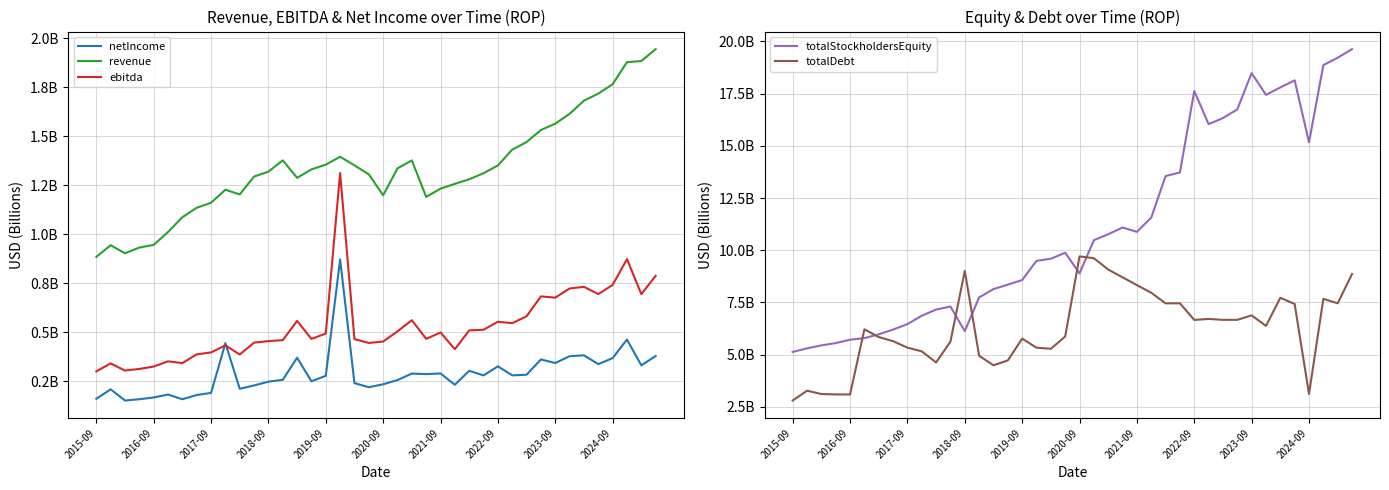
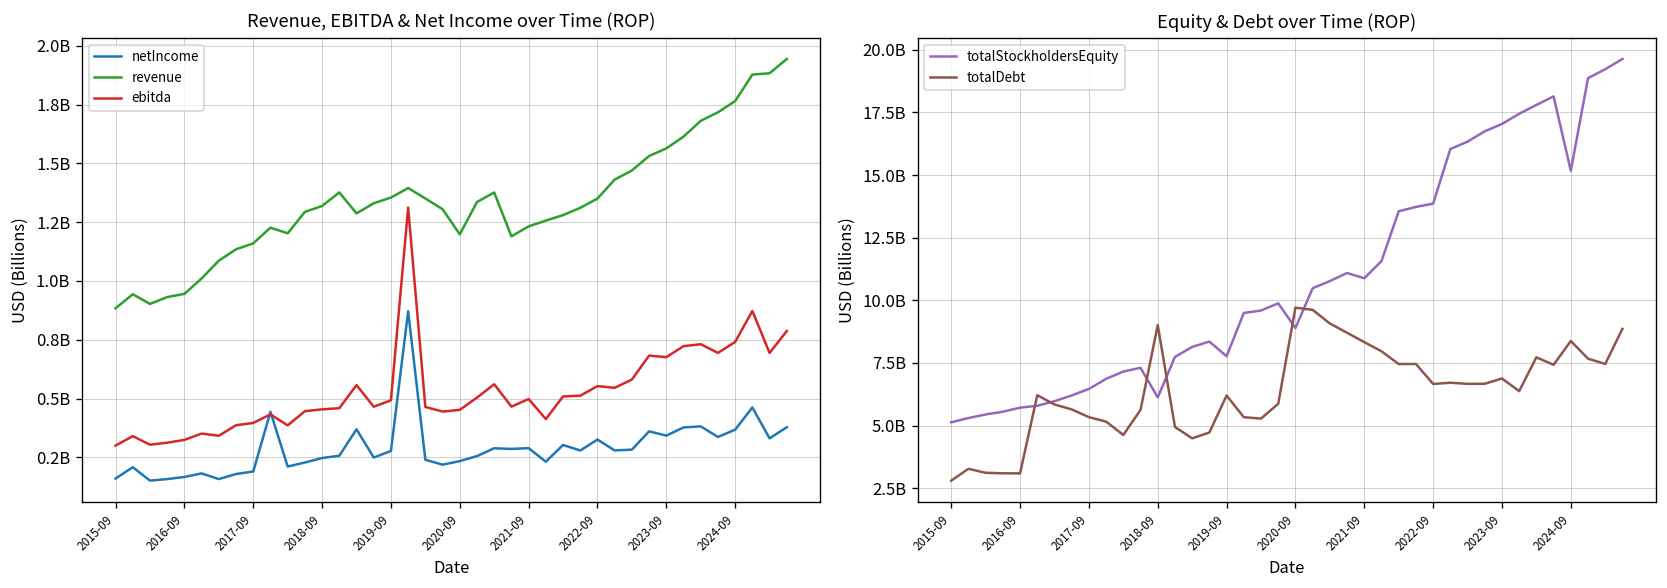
Equity & Debt over Time (ROP), totalStockholdersEquity, 2019-09: 8600000000 -> 7800000000
Equity & Debt over Time (ROP), totalDebt, 2019-09: 5800000000 -> 6200000000
Equity & Debt over Time (ROP), totalStockholdersEquity, 2022-09: 17600000000 -> 13900000000
Equity & Debt over Time (ROP), totalStockholdersEquity, 2023-09: 18500000000 -> 17000000000
Equity & Debt over Time (ROP), totalDebt, 2024-09: 3100000000 -> 8400000000
